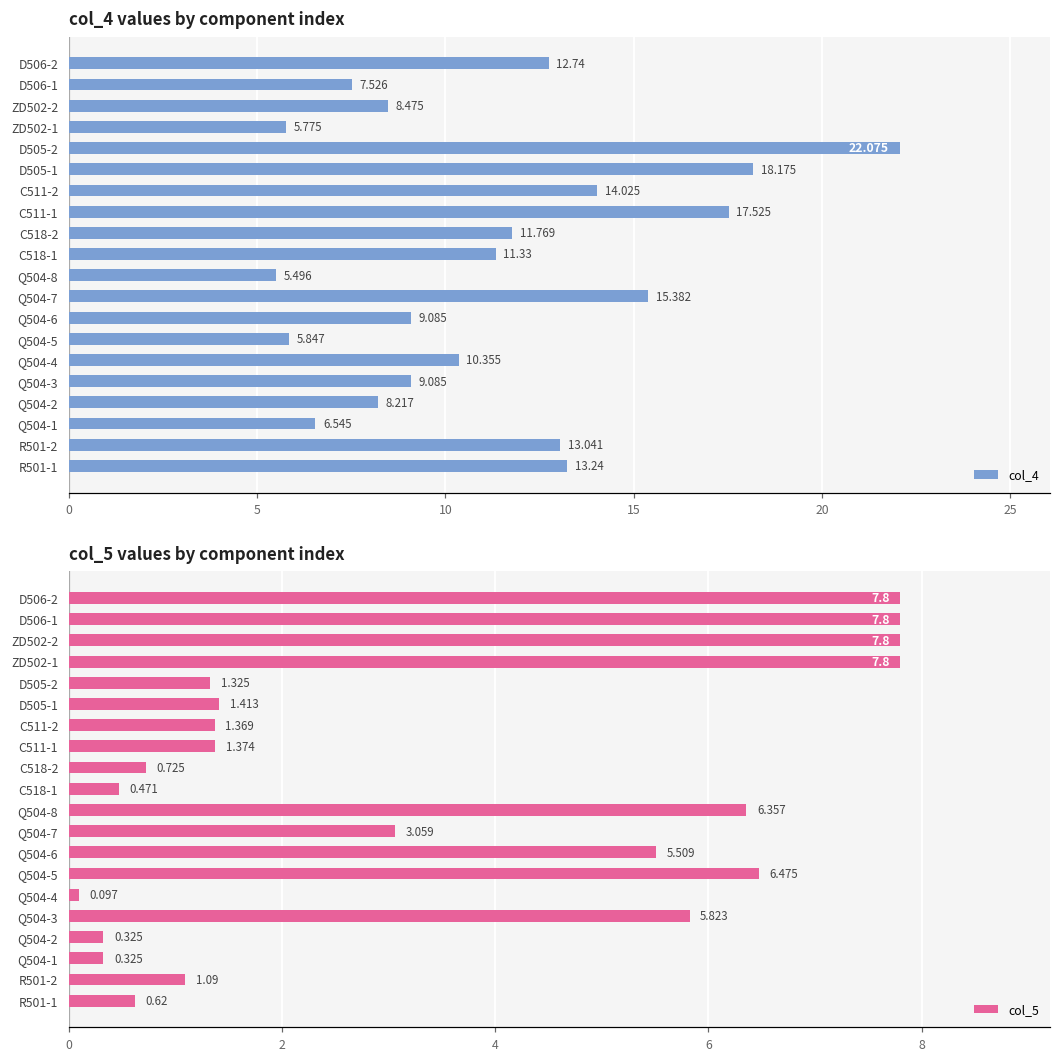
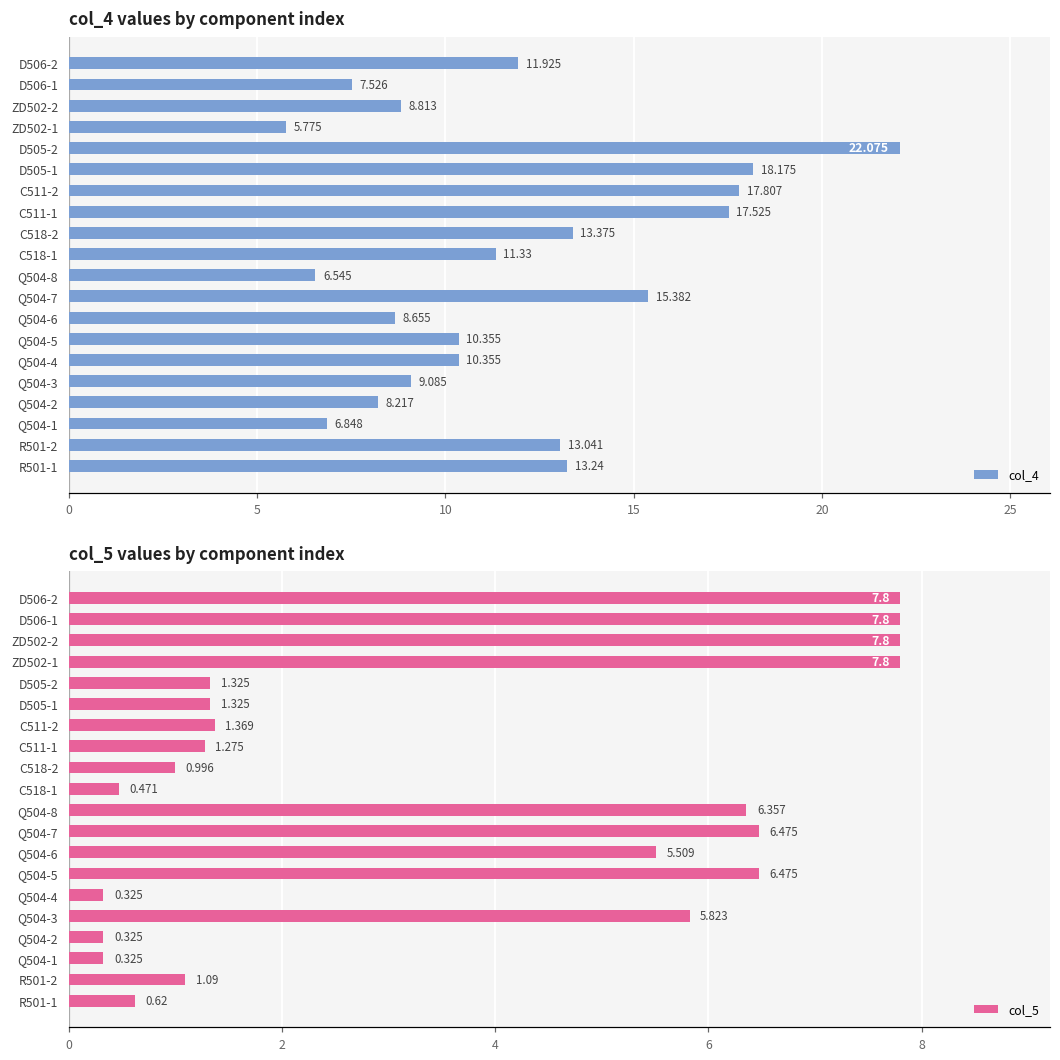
col_4 values by component index, D506-2: 12.74 -> 11.925
col_4 values by component index, ZD502-2: 8.475 -> 8.813
col_4 values by component index, C511-2: 14.025 -> 17.807
col_4 values by component index, C518-2: 11.769 -> 13.375
col_4 values by component index, Q504-8: 5.496 -> 6.545
col_4 values by component index, Q504-6: 9.085 -> 8.655
col_4 values by component index, Q504-5: 5.847 -> 10.355
col_4 values by component index, Q504-1: 6.545 -> 6.848
col_5 values by component index, D505-1: 1.413 -> 1.325
col_5 values by component index, C511-1: 1.374 -> 1.275
col_5 values by component index, C518-2: 0.725 -> 0.996
col_5 values by component index, Q504-7: 3.059 -> 6.475
col_5 values by component index, Q504-4: 0.097 -> 0.325
